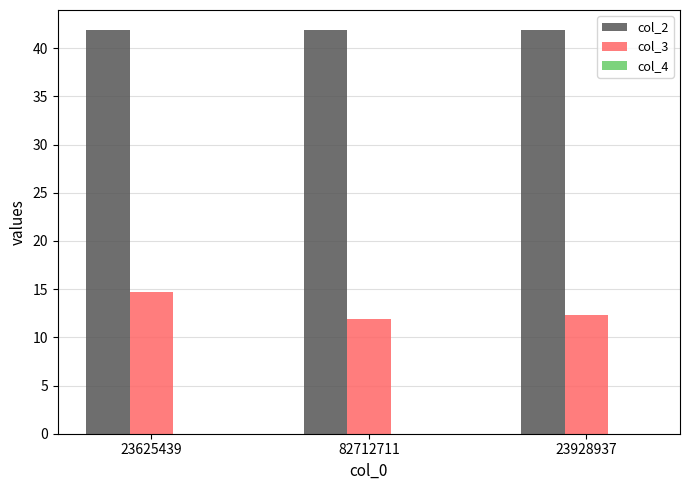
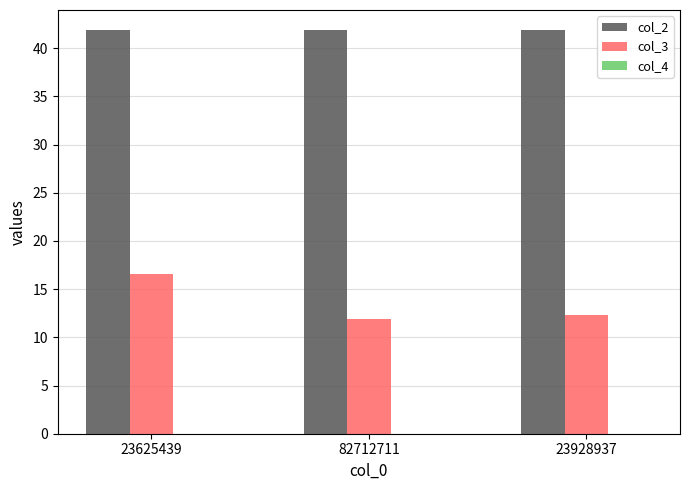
col_3, 23625439: 15 -> 17
